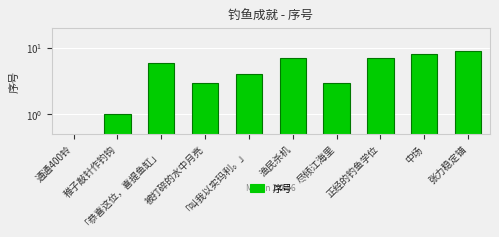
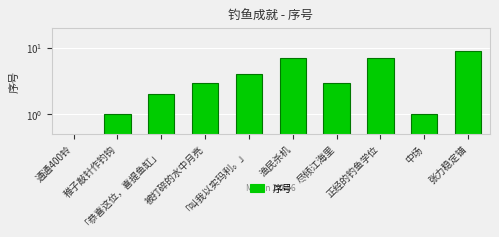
「恭喜这位，喜提鱼缸」: 6 -> 2
中场: 8 -> 1
